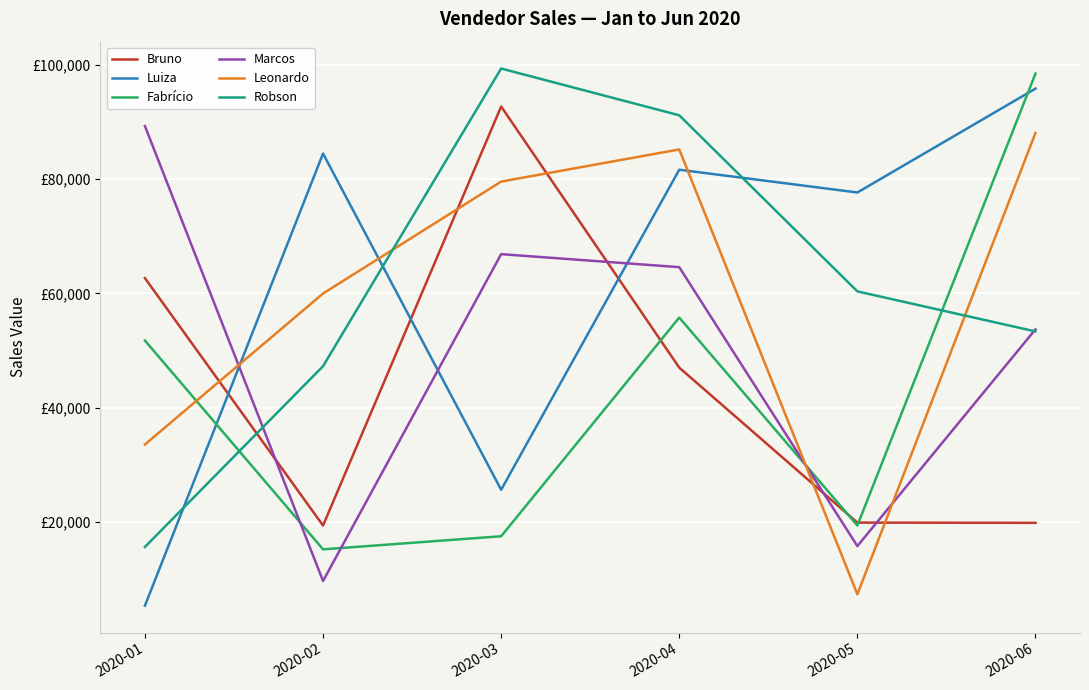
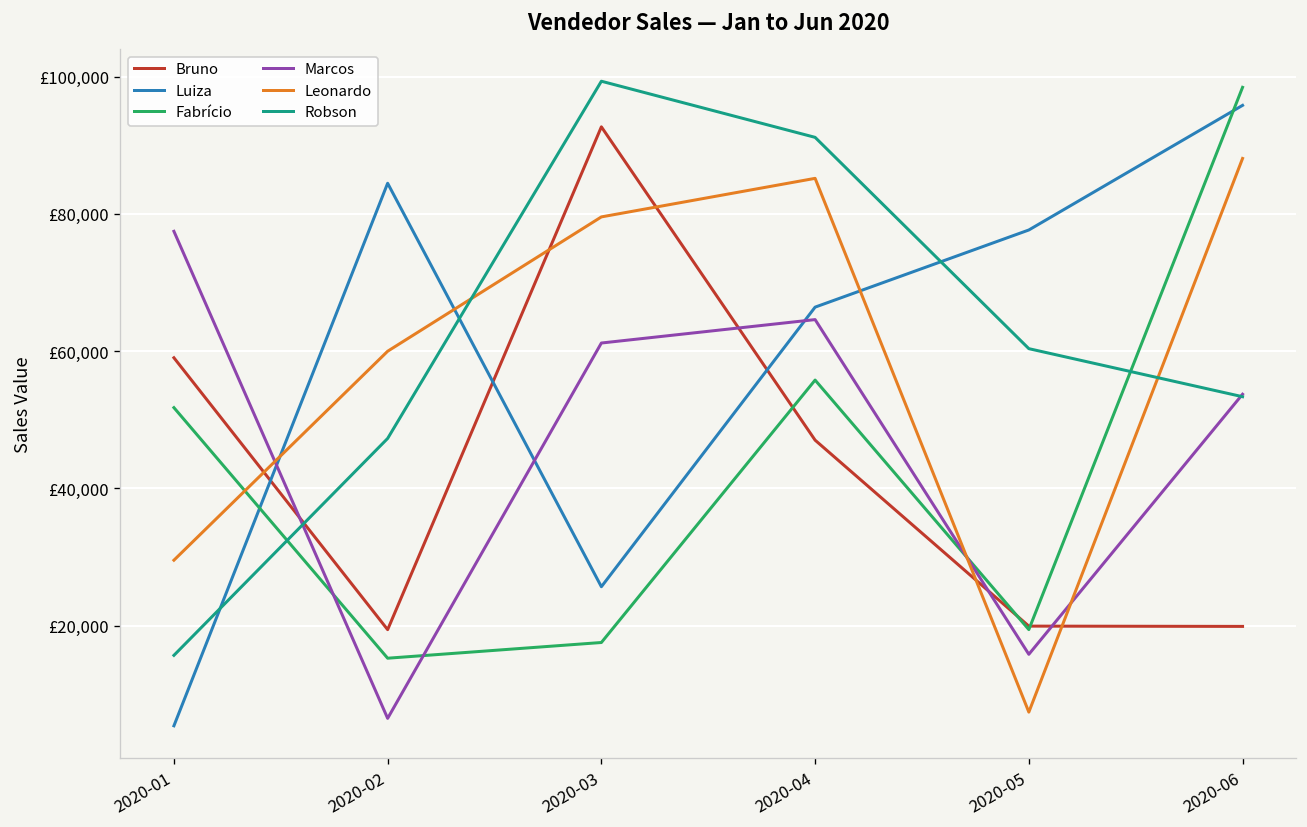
Bruno, 2020-01: £63,000 -> £59,000
Marcos, 2020-01: £89,000 -> £77,000
Leonardo, 2020-01: £34,000 -> £30,000
Marcos, 2020-02: £10,000 -> £7,000
Marcos, 2020-03: £67,000 -> £61,000
Luiza, 2020-04: £82,000 -> £66,000
